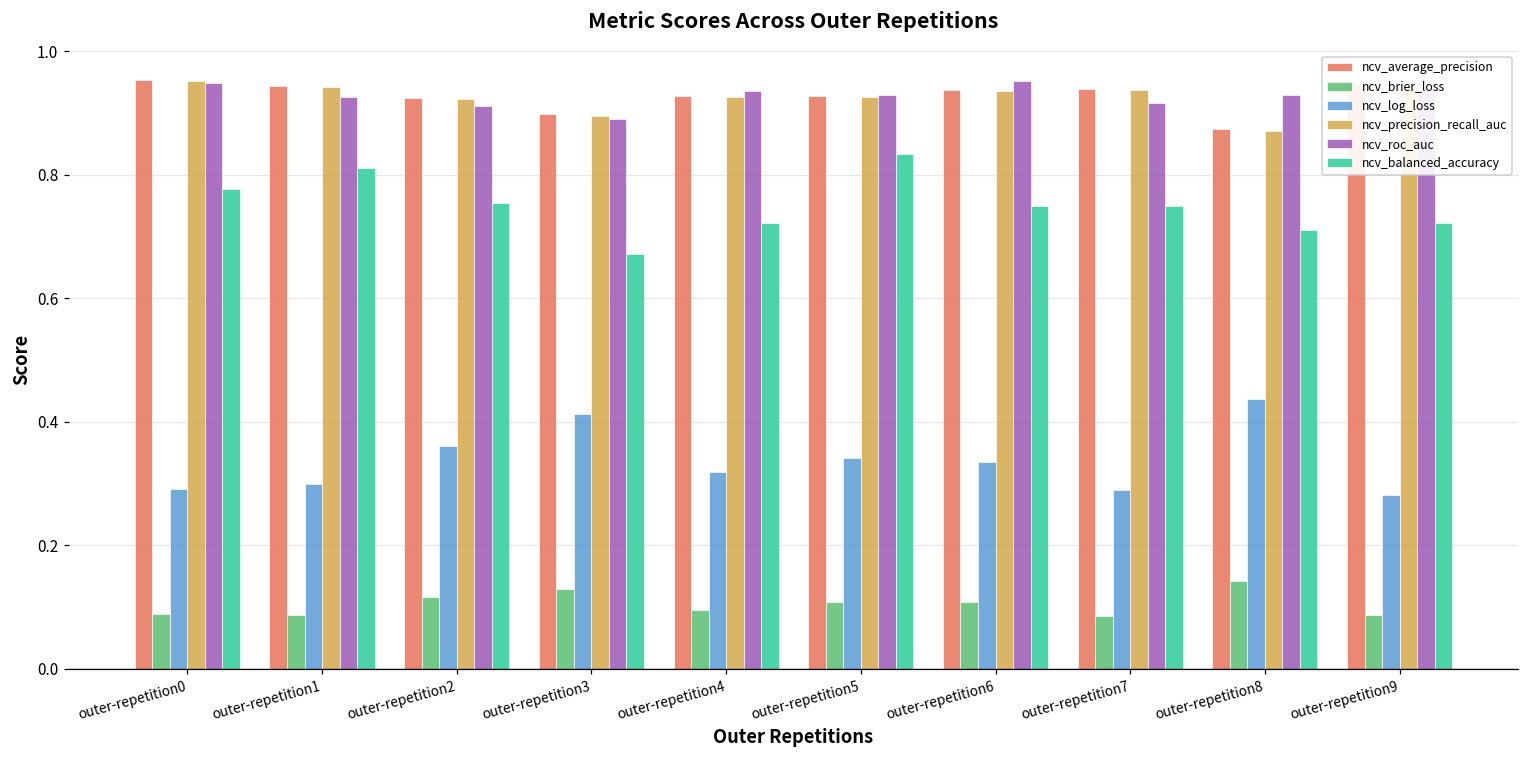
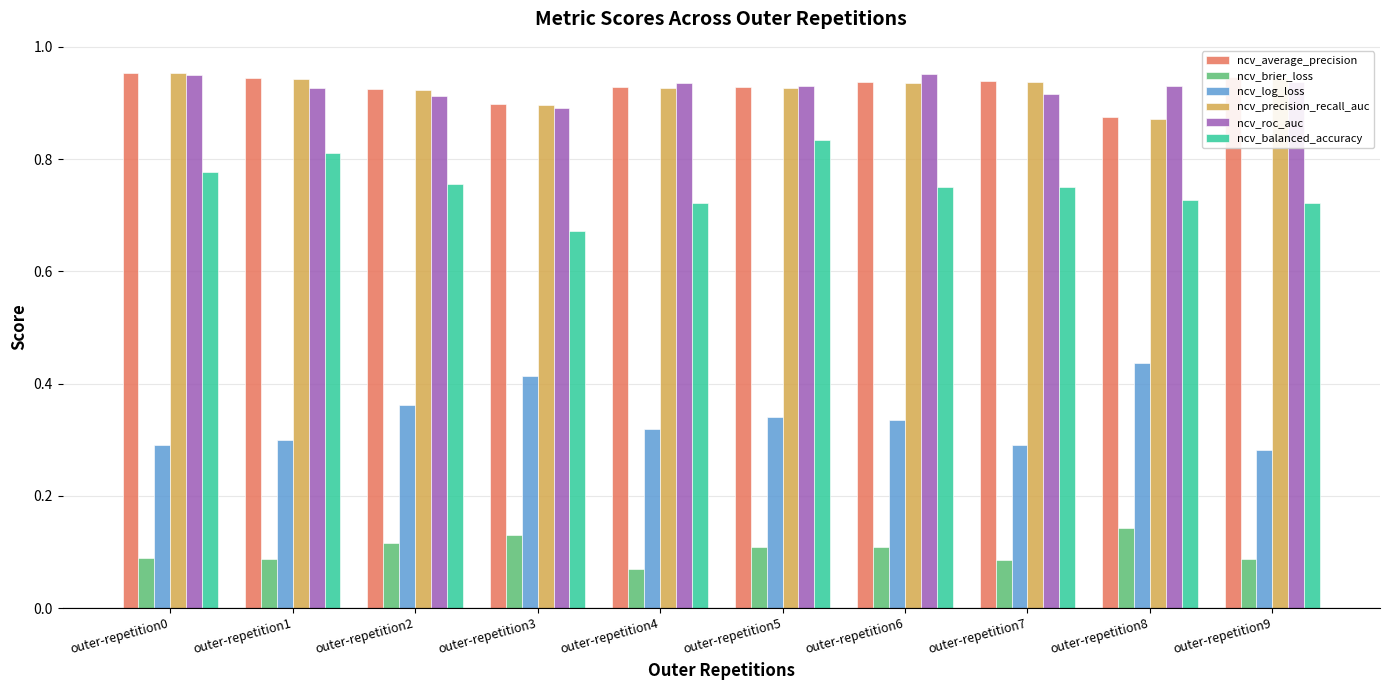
ncv_brier_loss, outer-repetition4: 0.10 -> 0.07
ncv_balanced_accuracy, outer-repetition8: 0.71 -> 0.73
